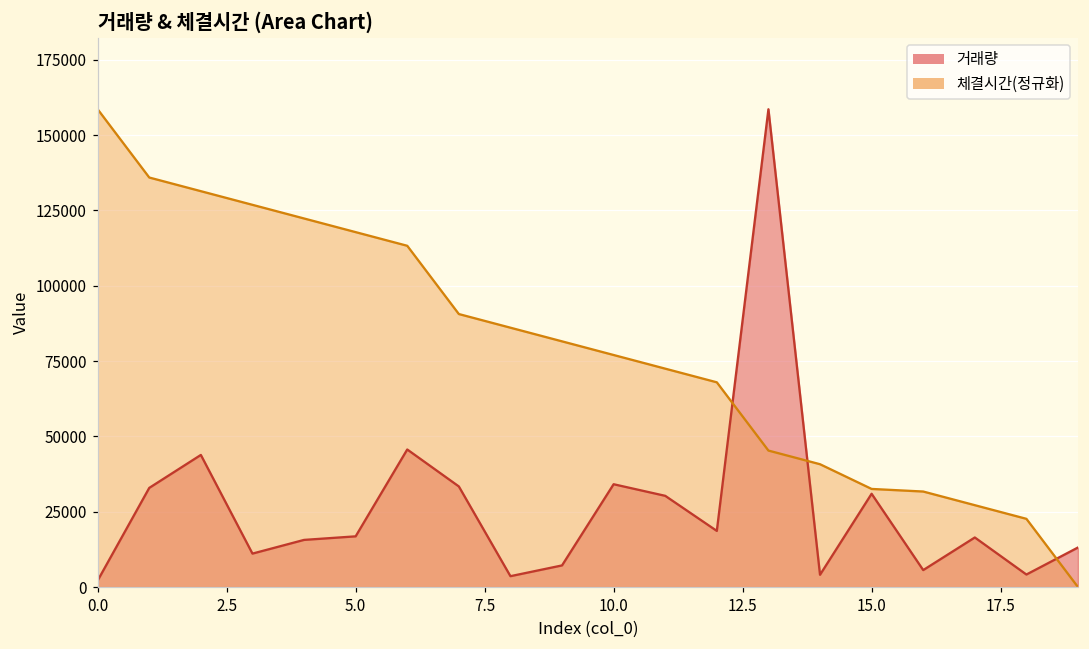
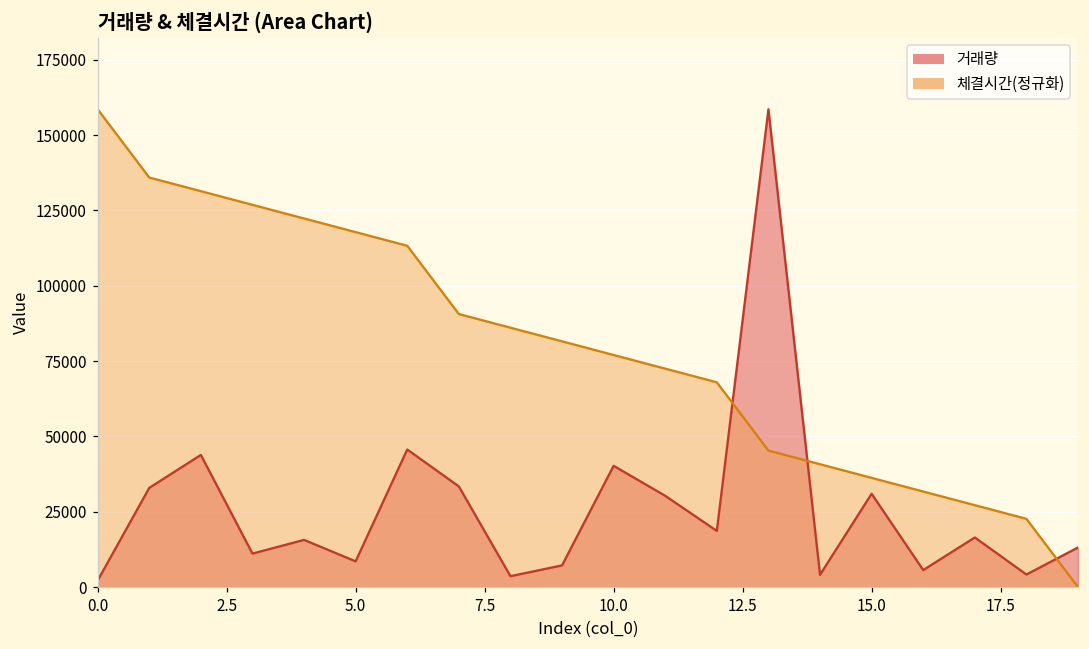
거래량, 5.0: 17000 -> 9000
거래량, 10.0: 34000 -> 40000
체결시간(정규화), 15.0: 33000 -> 36000
